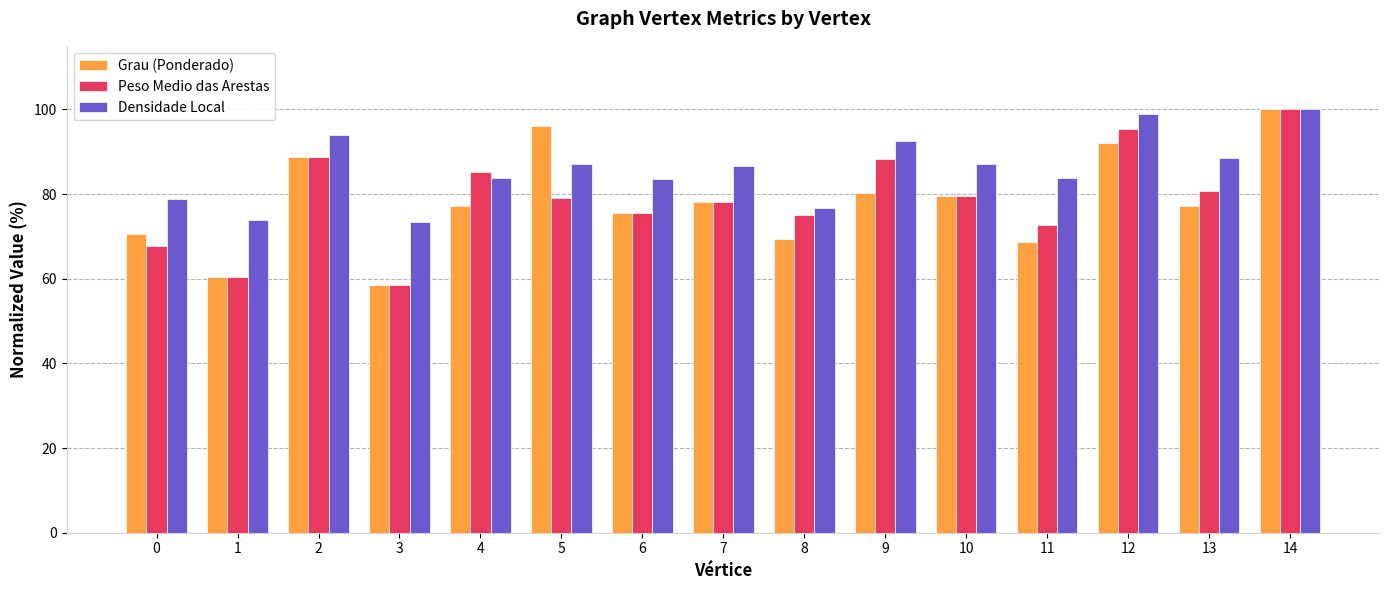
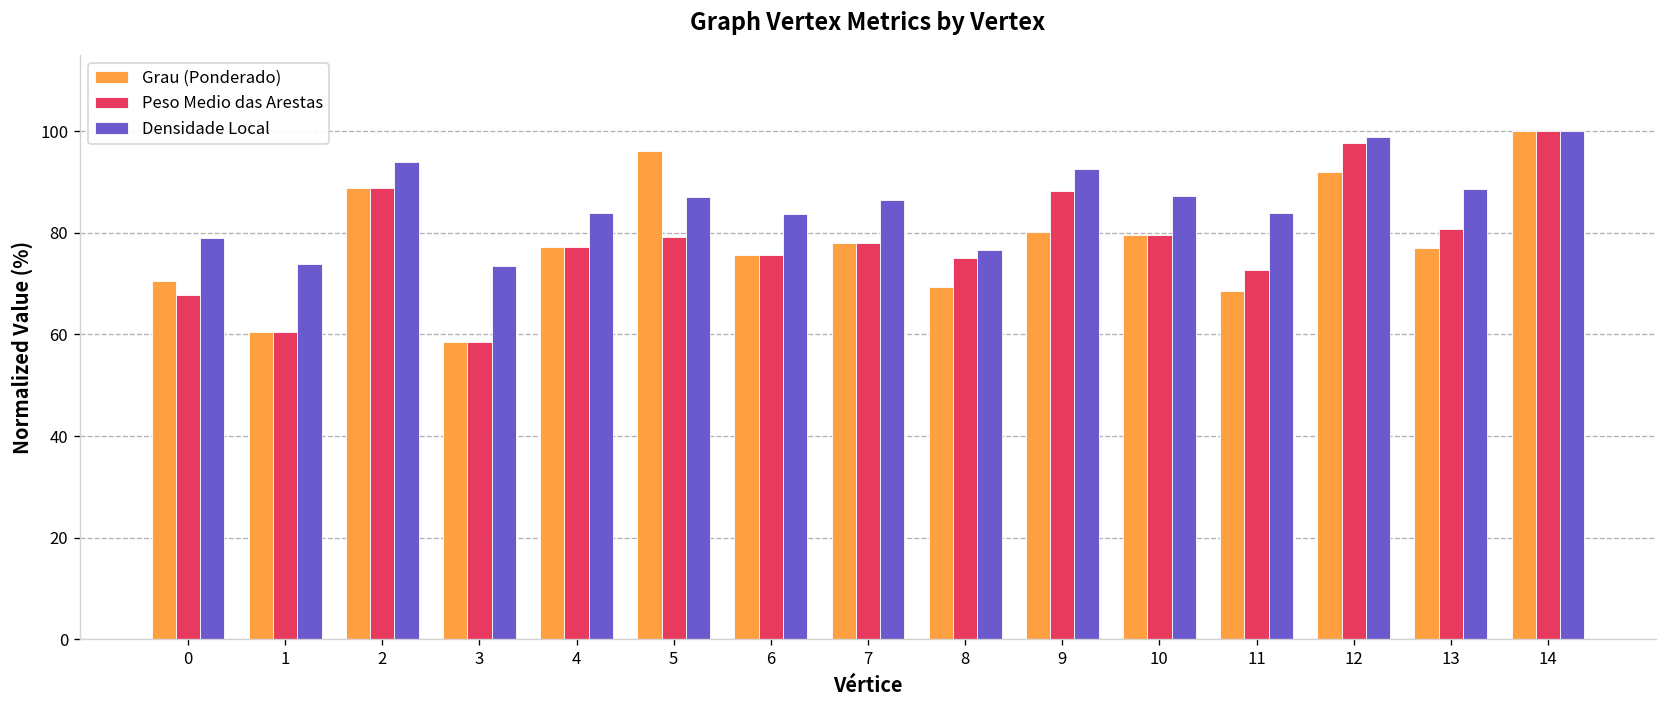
Peso Medio das Arestas, 4: 85 -> 77
Peso Medio das Arestas, 12: 95 -> 98
